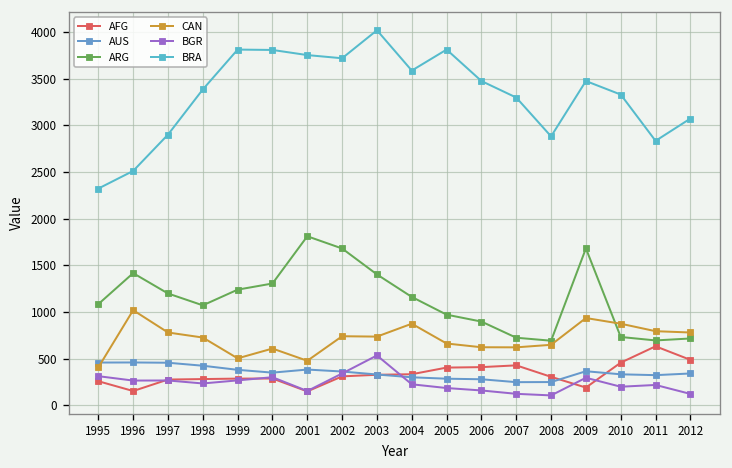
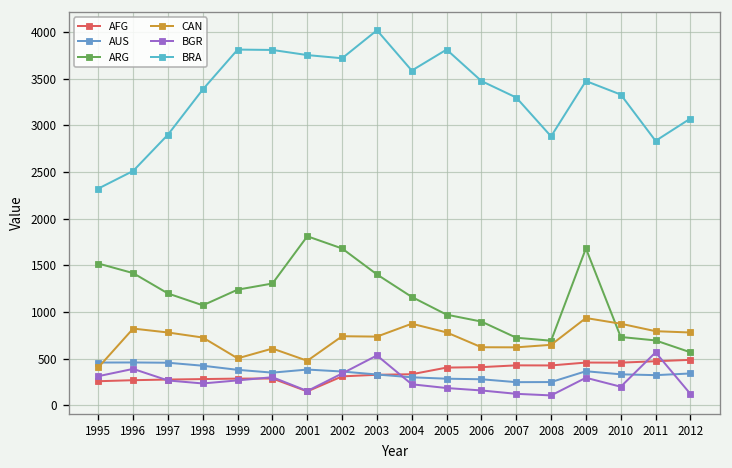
ARG, 1995: 1100 -> 1500
AFG, 1996: 200 -> 300
CAN, 1996: 1000 -> 800
BGR, 1996: 300 -> 400
CAN, 2005: 700 -> 800
AFG, 2008: 300 -> 400
AFG, 2009: 200 -> 500
AFG, 2011: 600 -> 500
BGR, 2011: 200 -> 600
ARG, 2012: 700 -> 600
